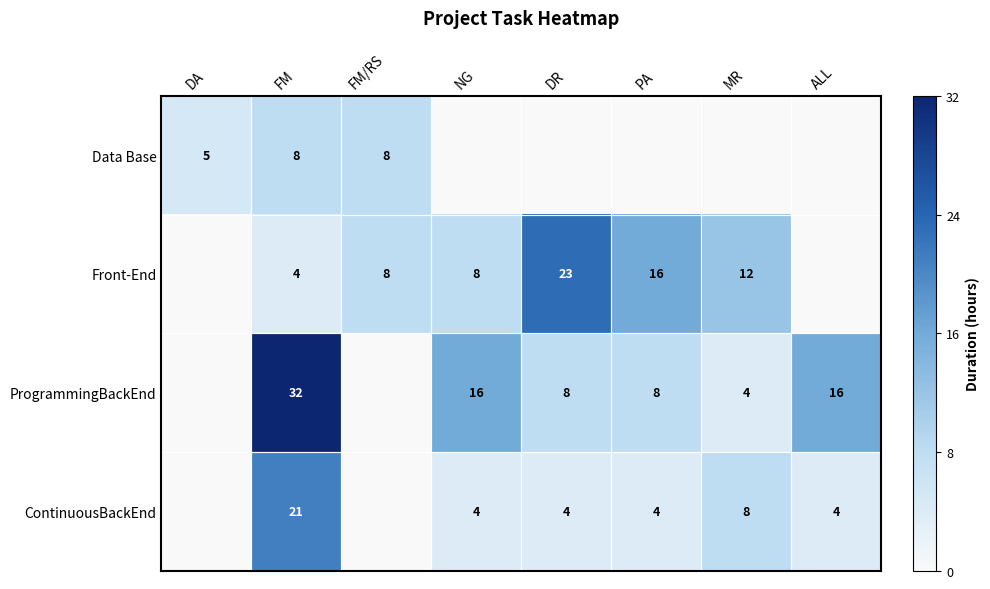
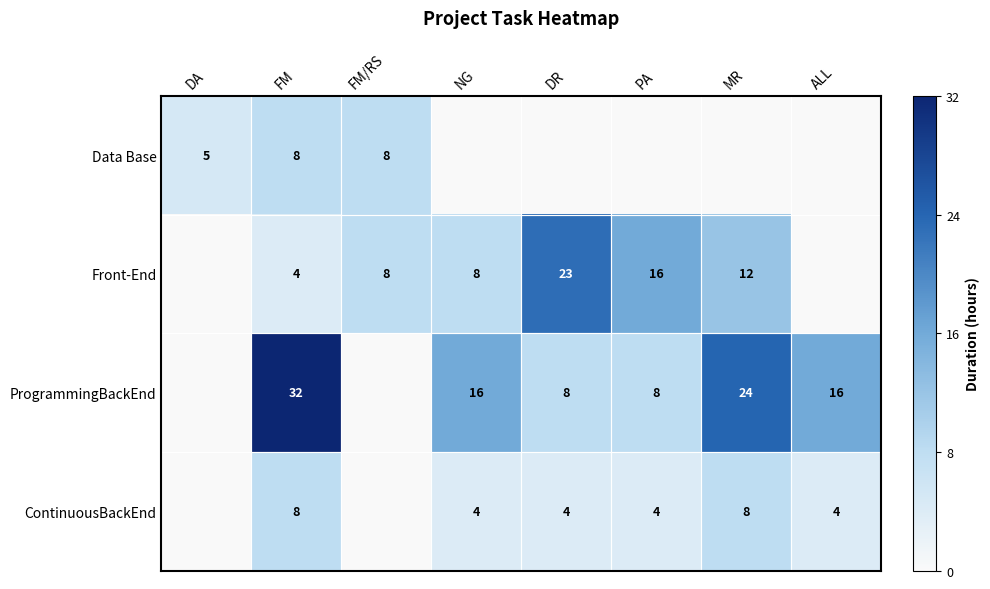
ProgrammingBackEnd, MR: 4 -> 24
ContinuousBackEnd, FM: 21 -> 8
